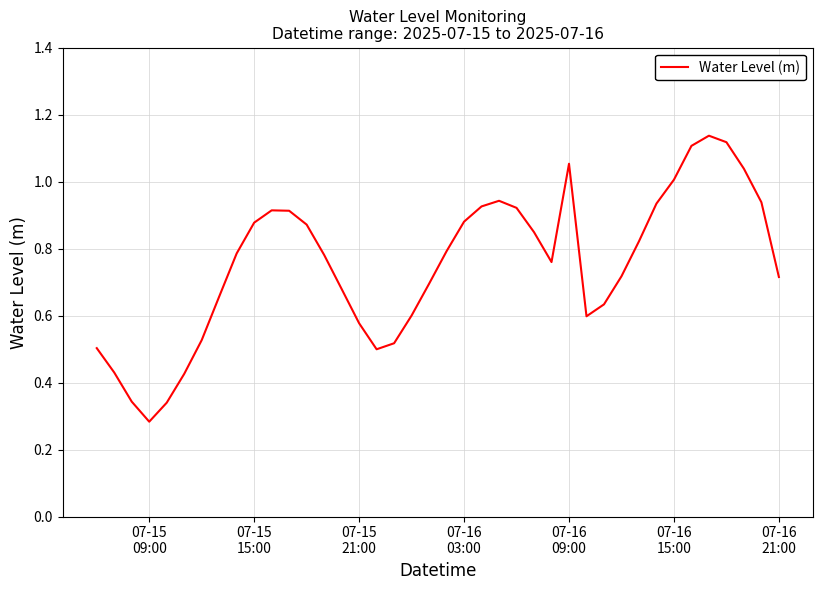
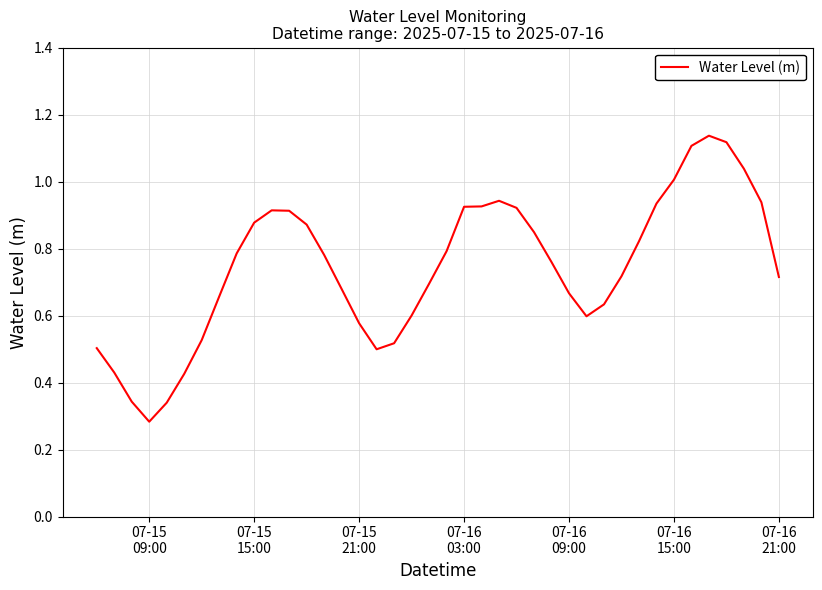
07-16 03:00: 0.88 -> 0.93
07-16 09:00: 1.05 -> 0.67
